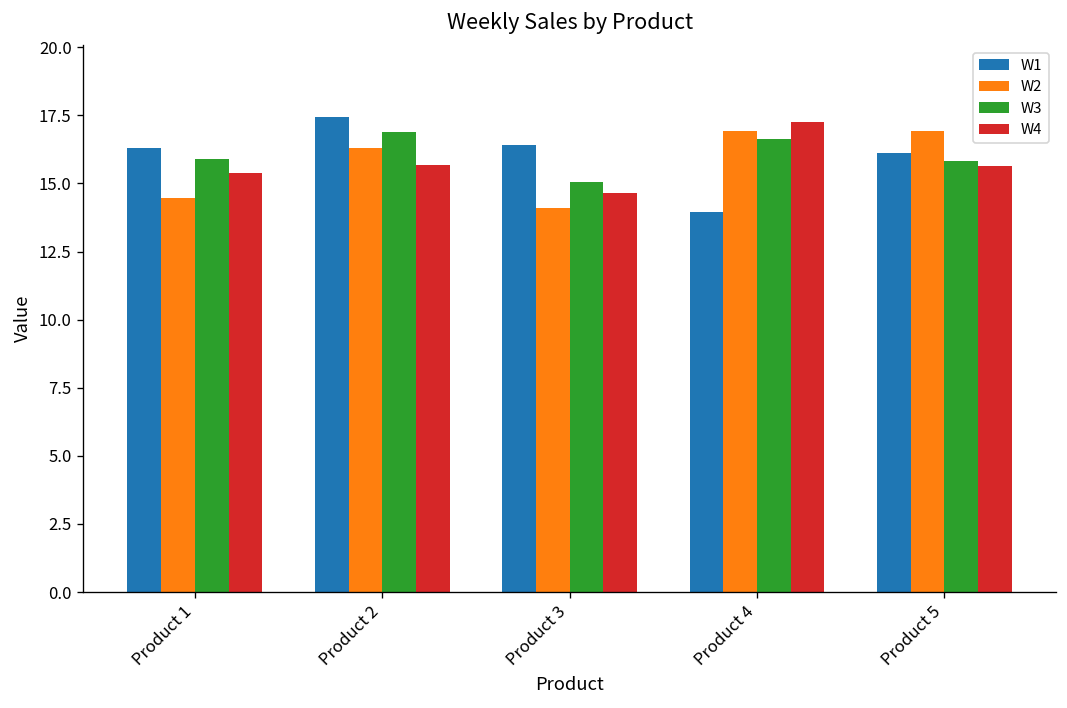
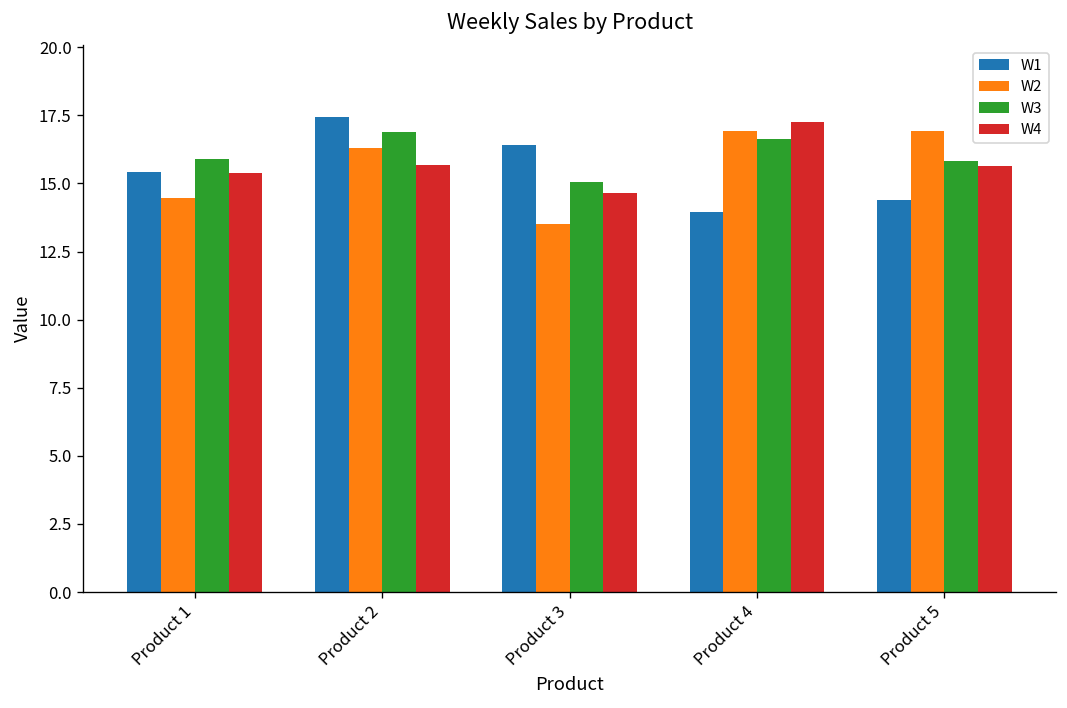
W1, Product 1: 16.3 -> 15.4
W2, Product 3: 14.1 -> 13.5
W1, Product 5: 16.1 -> 14.4
